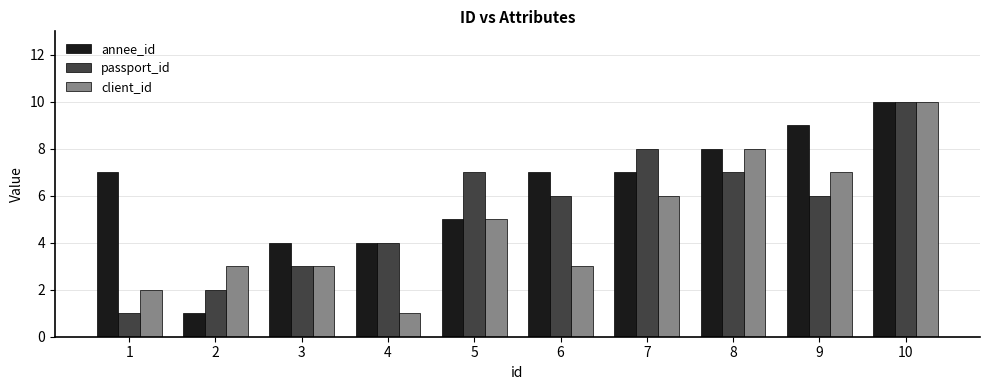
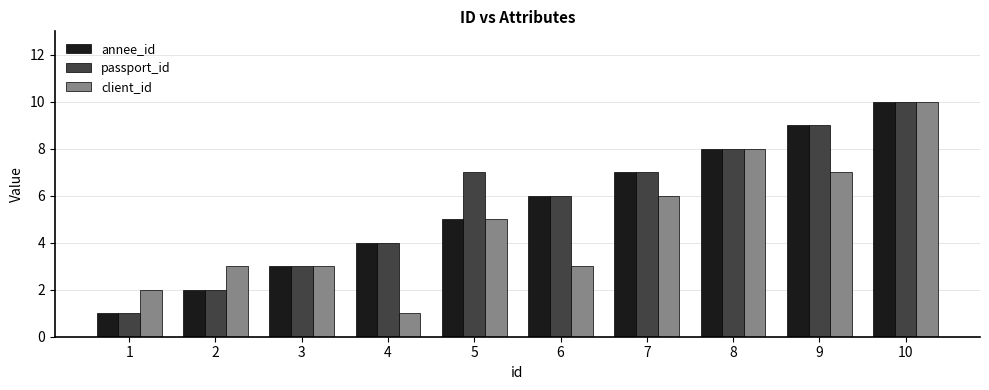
annee_id, 1: 7 -> 1
annee_id, 2: 1 -> 2
annee_id, 3: 4 -> 3
annee_id, 6: 7 -> 6
passport_id, 7: 8 -> 7
passport_id, 8: 7 -> 8
passport_id, 9: 6 -> 9
